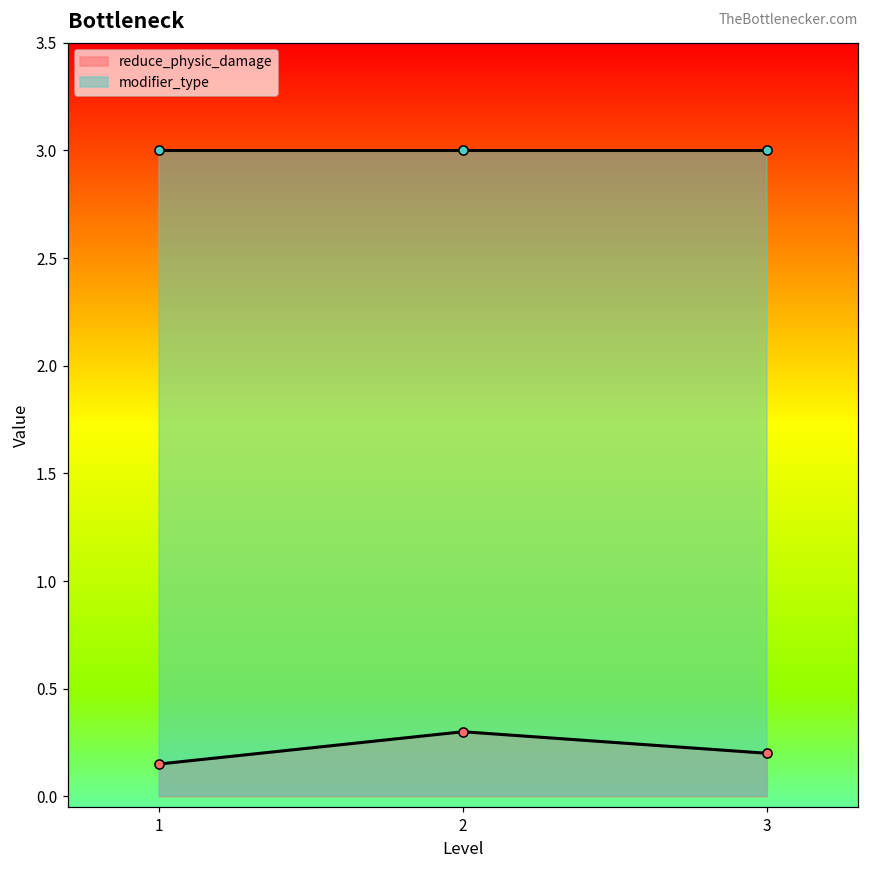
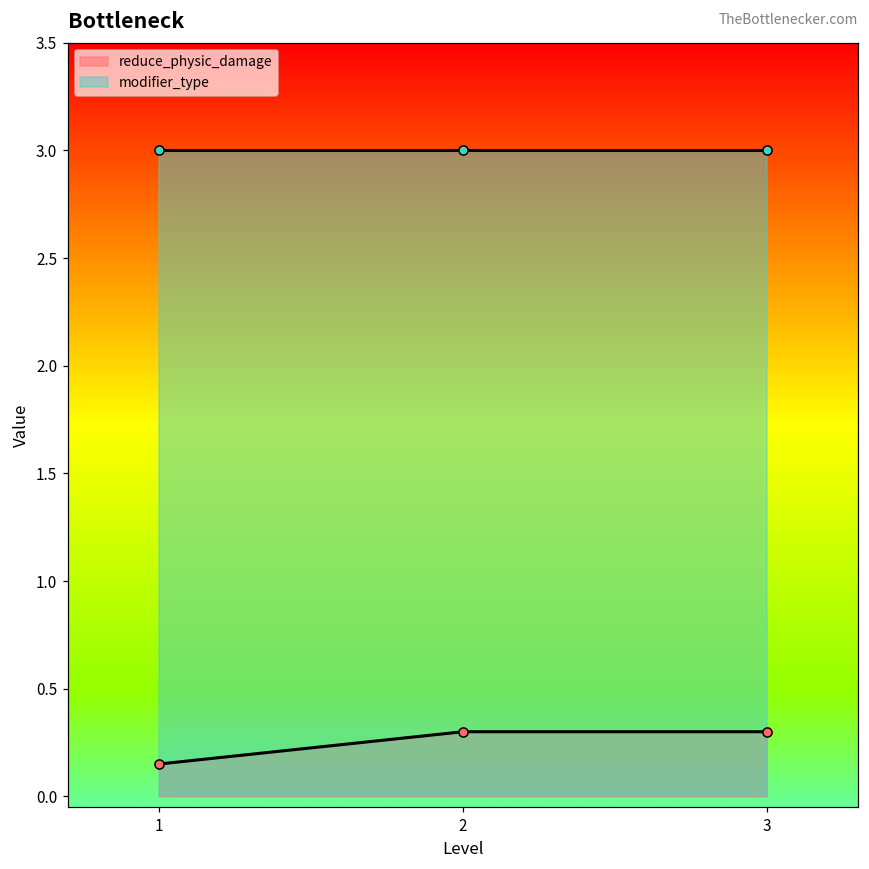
reduce_physic_damage, 3: 0.2 -> 0.3
